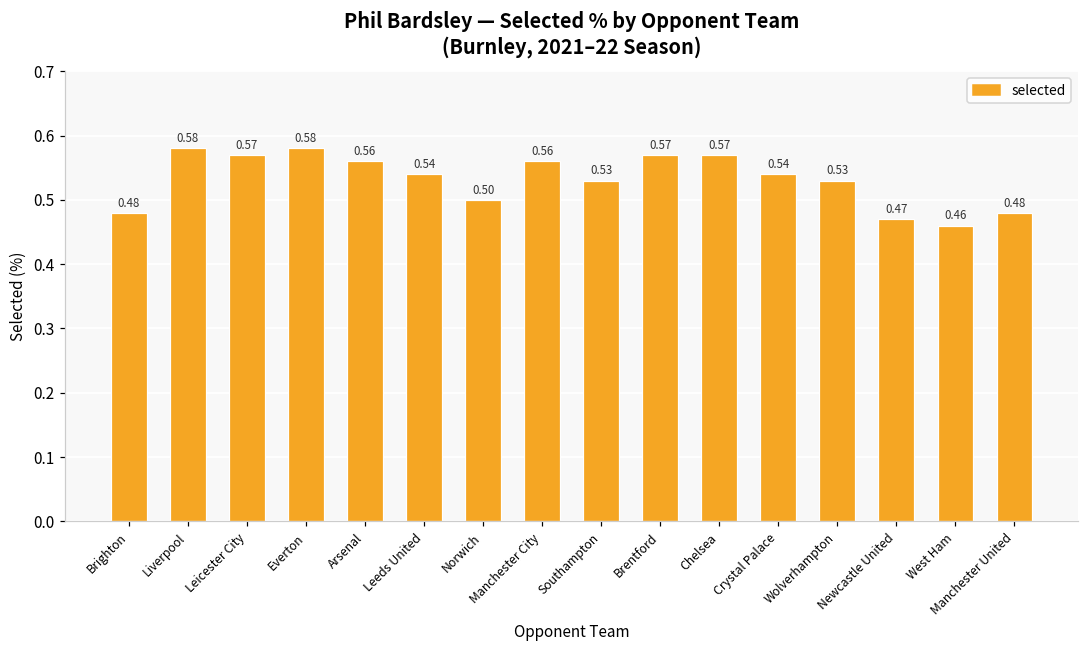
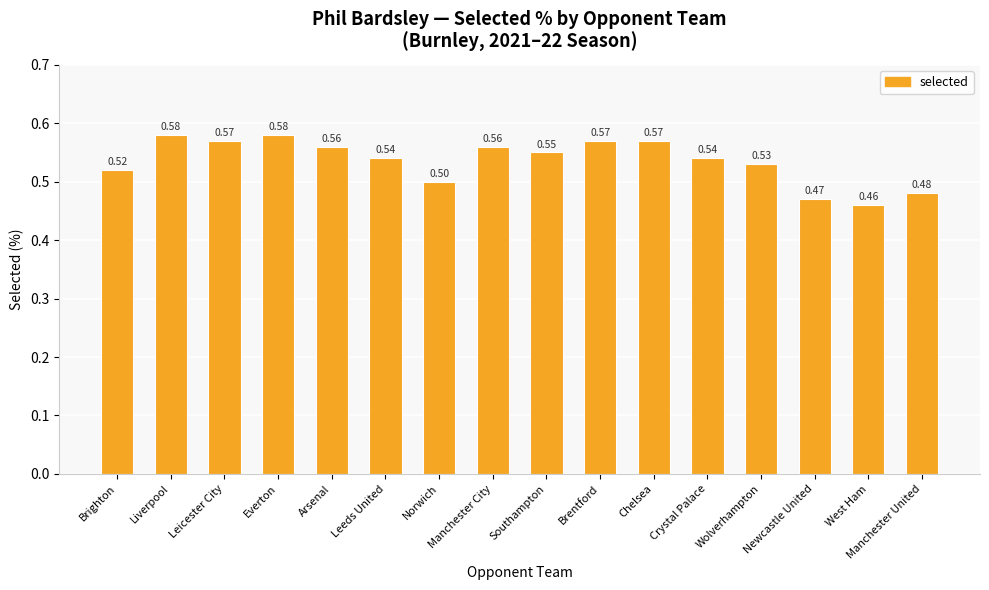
Brighton: 0.48 -> 0.52
Southampton: 0.53 -> 0.55
